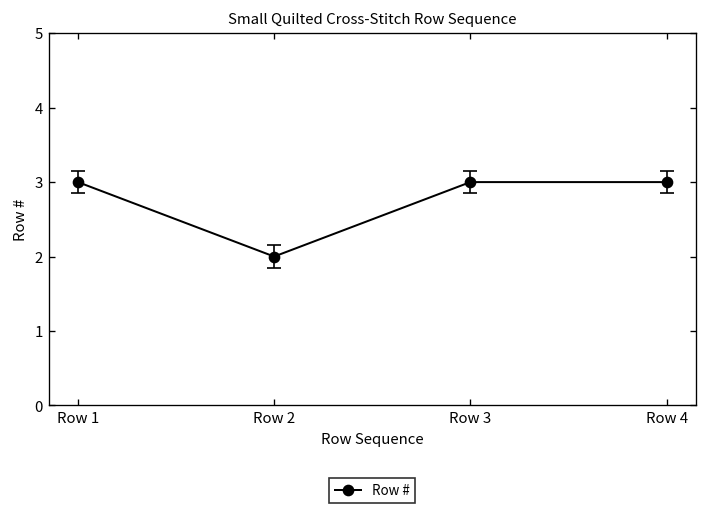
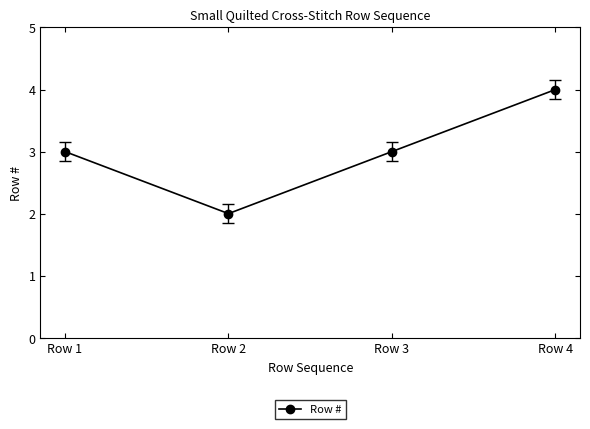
Row #, Row 4: 3 -> 4
